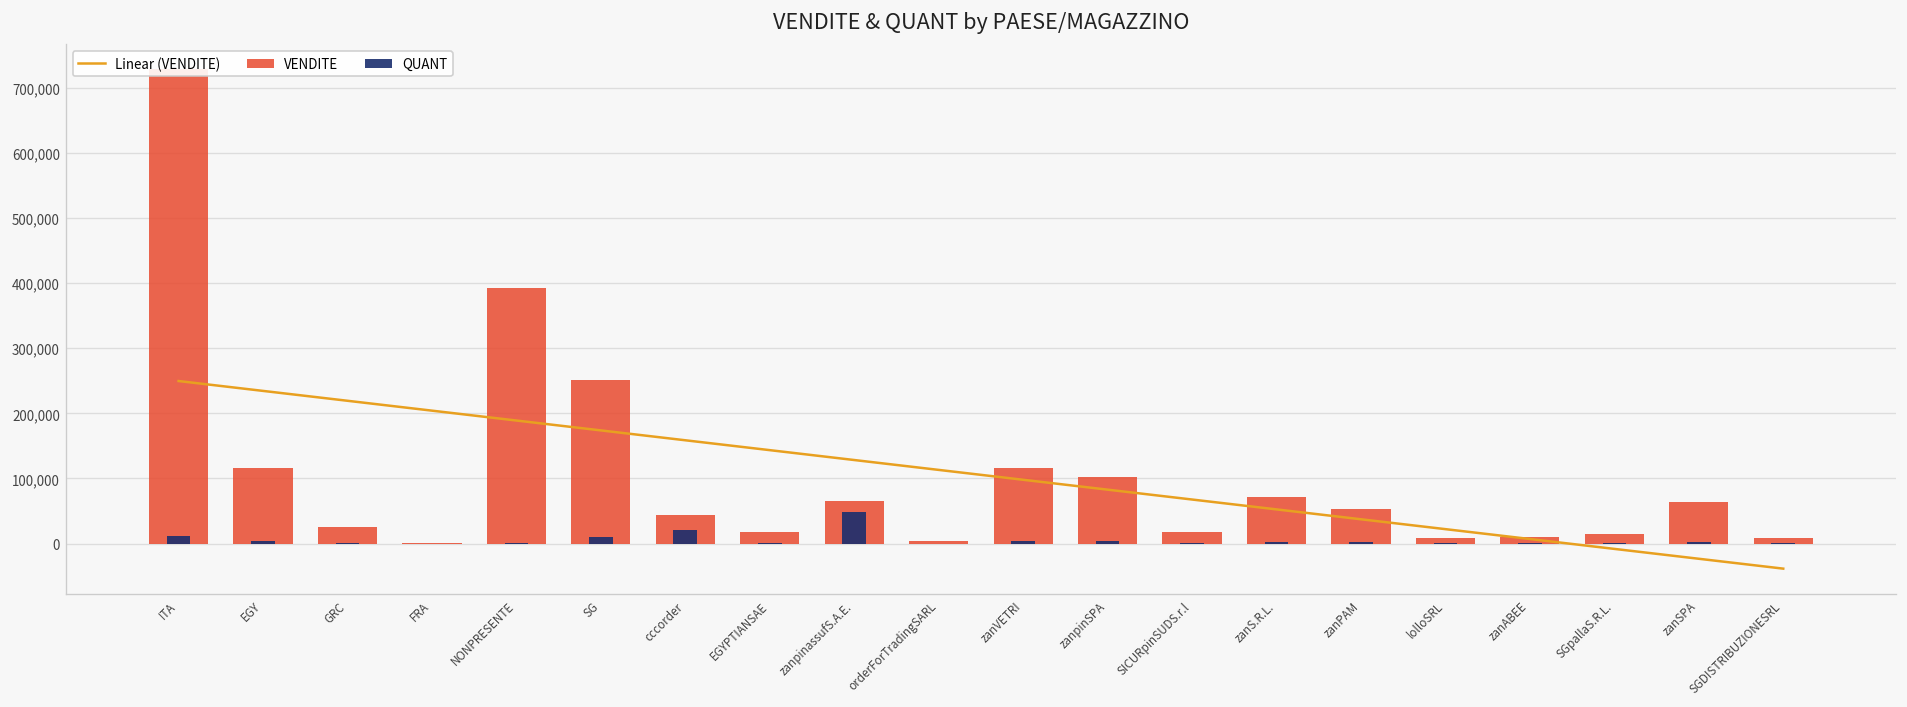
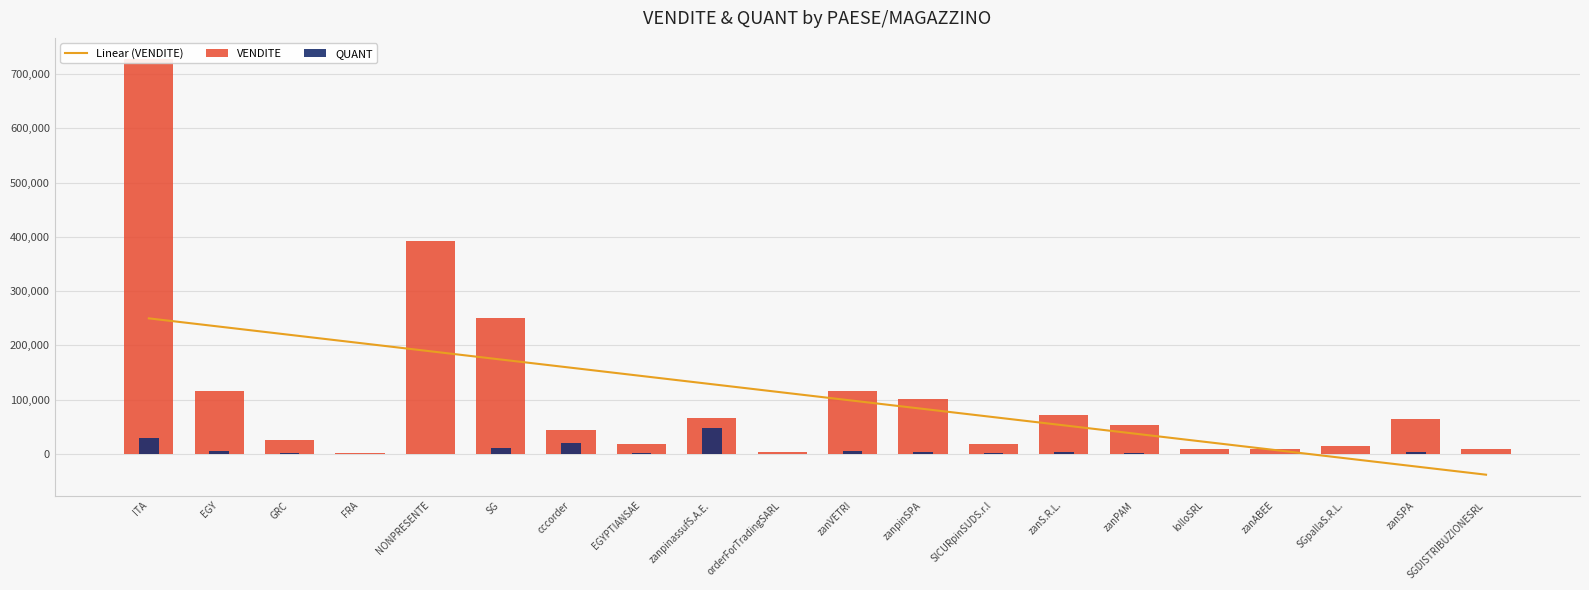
QUANT, ITA: 10,000 -> 30,000
